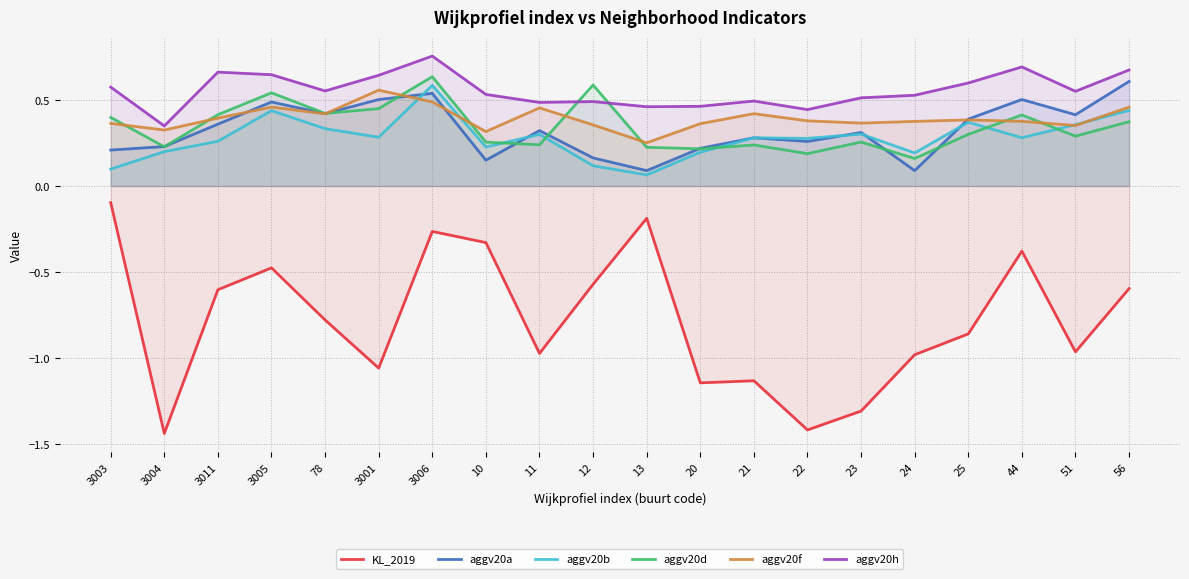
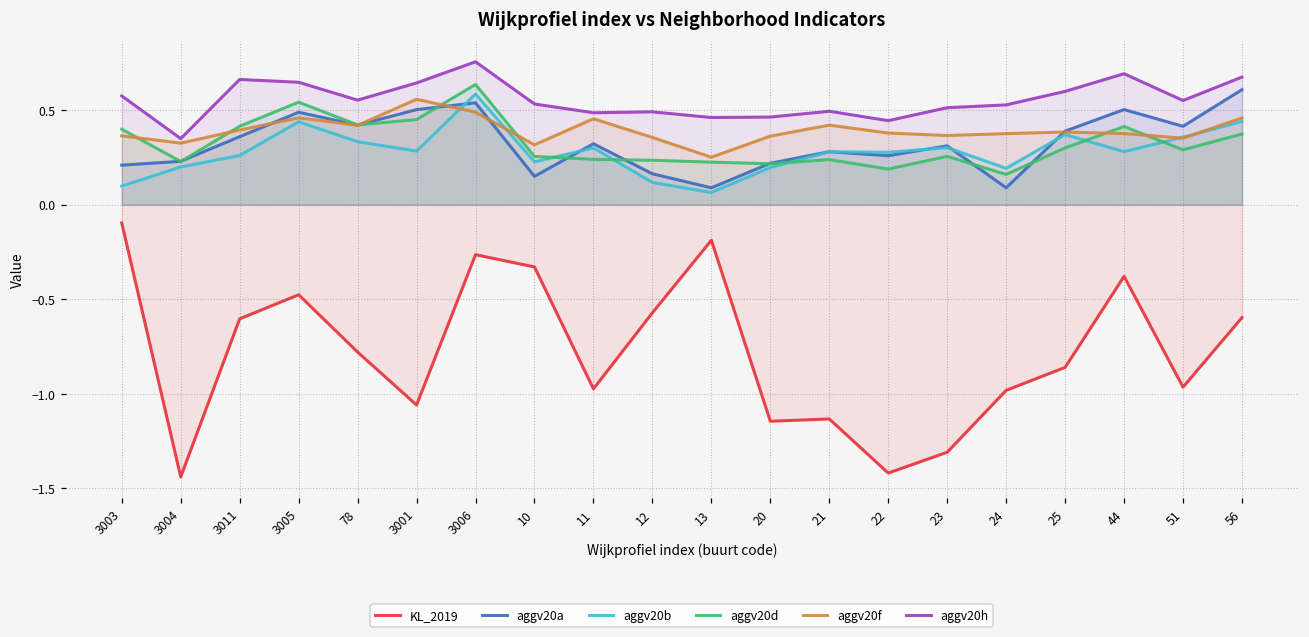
aggv20d, 12: 0.59 -> 0.23
